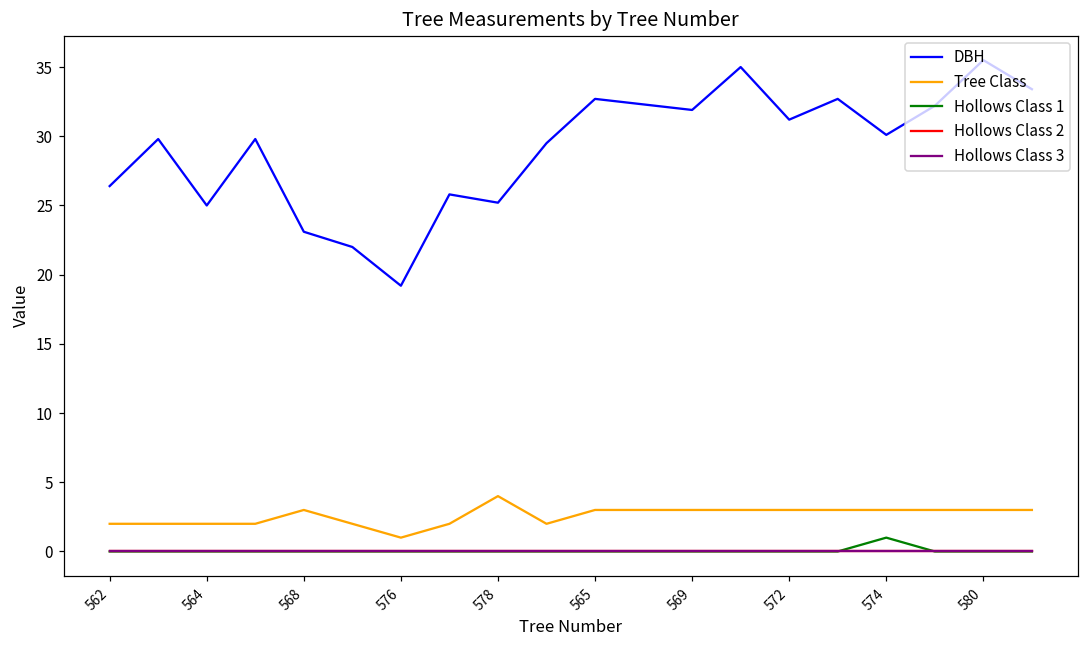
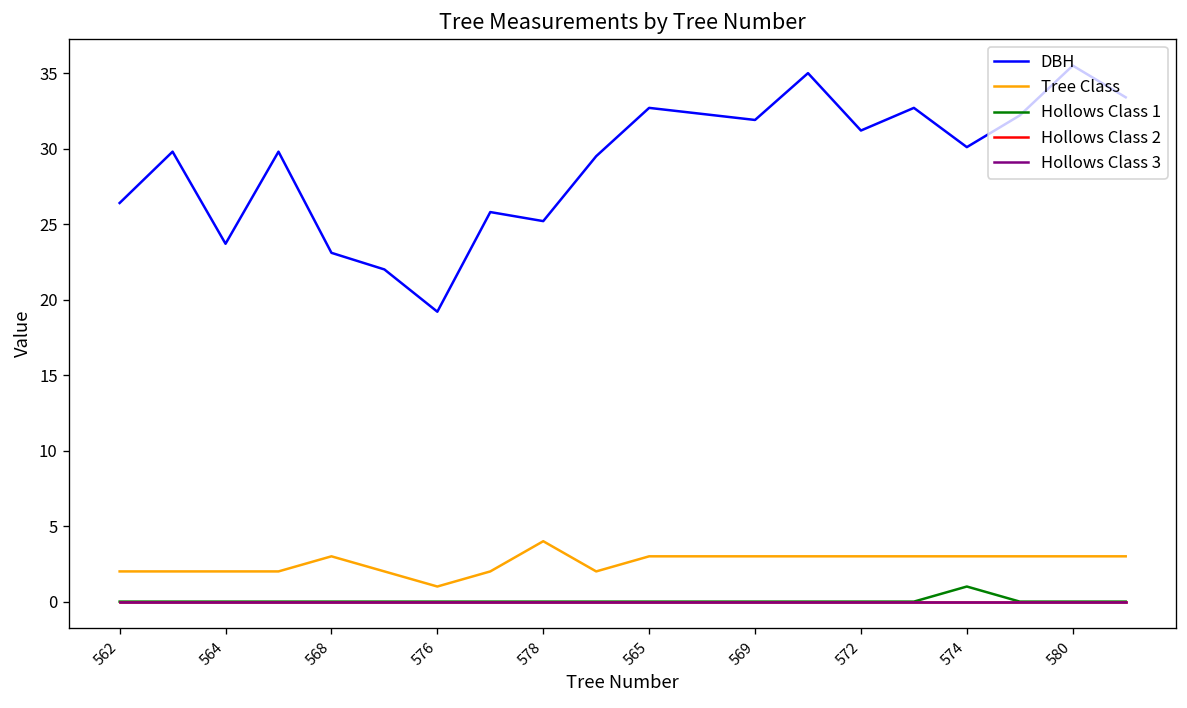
DBH, 564: 25.0 -> 23.7
